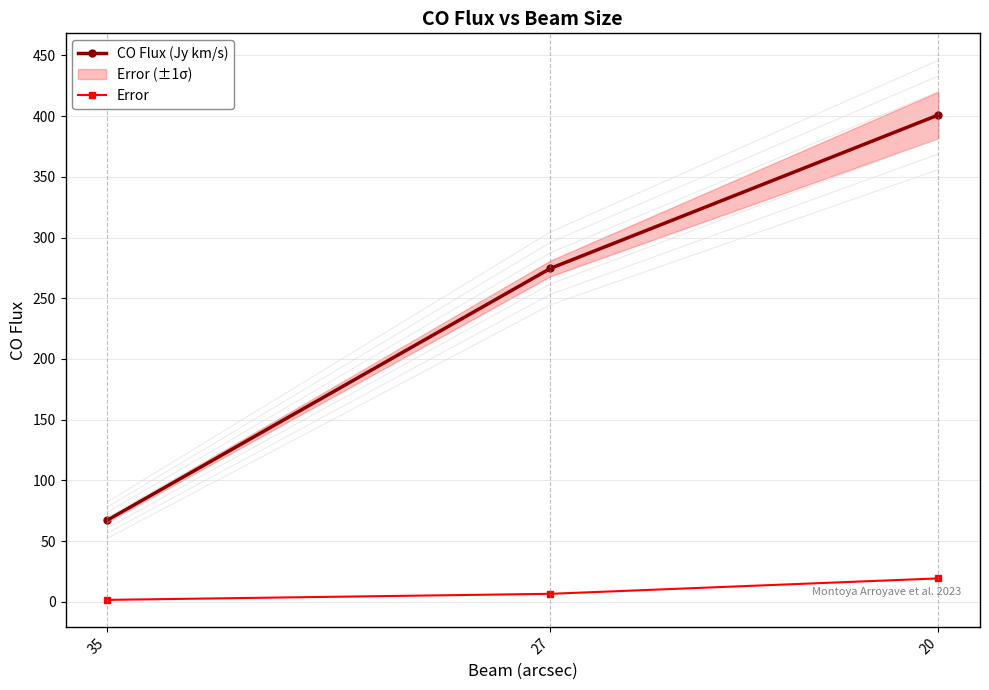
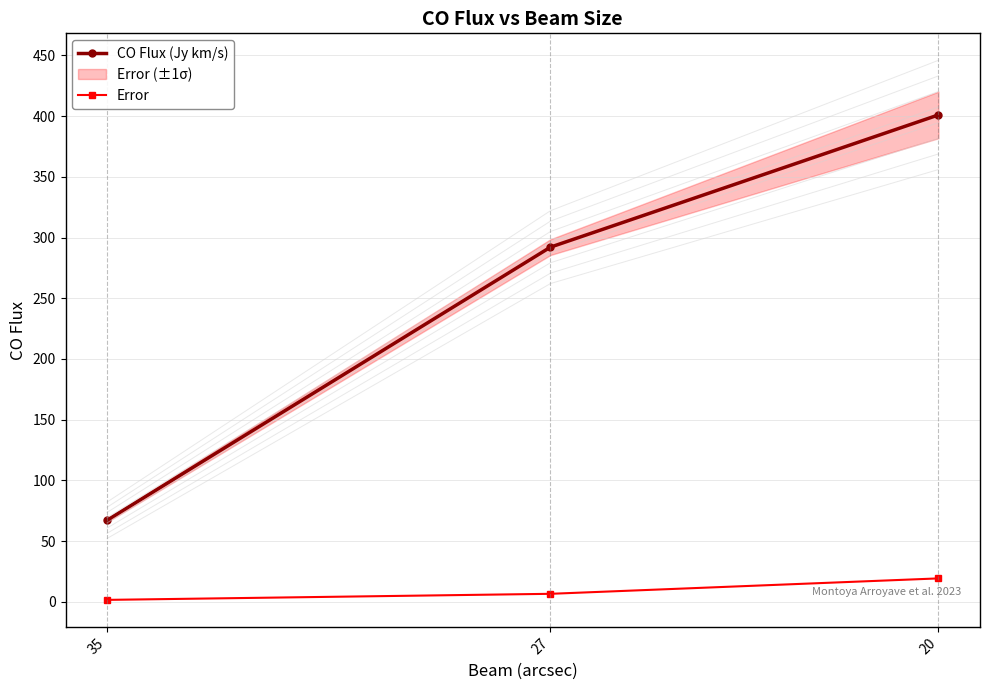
CO Flux (Jy km/s), 27: 275 -> 292
